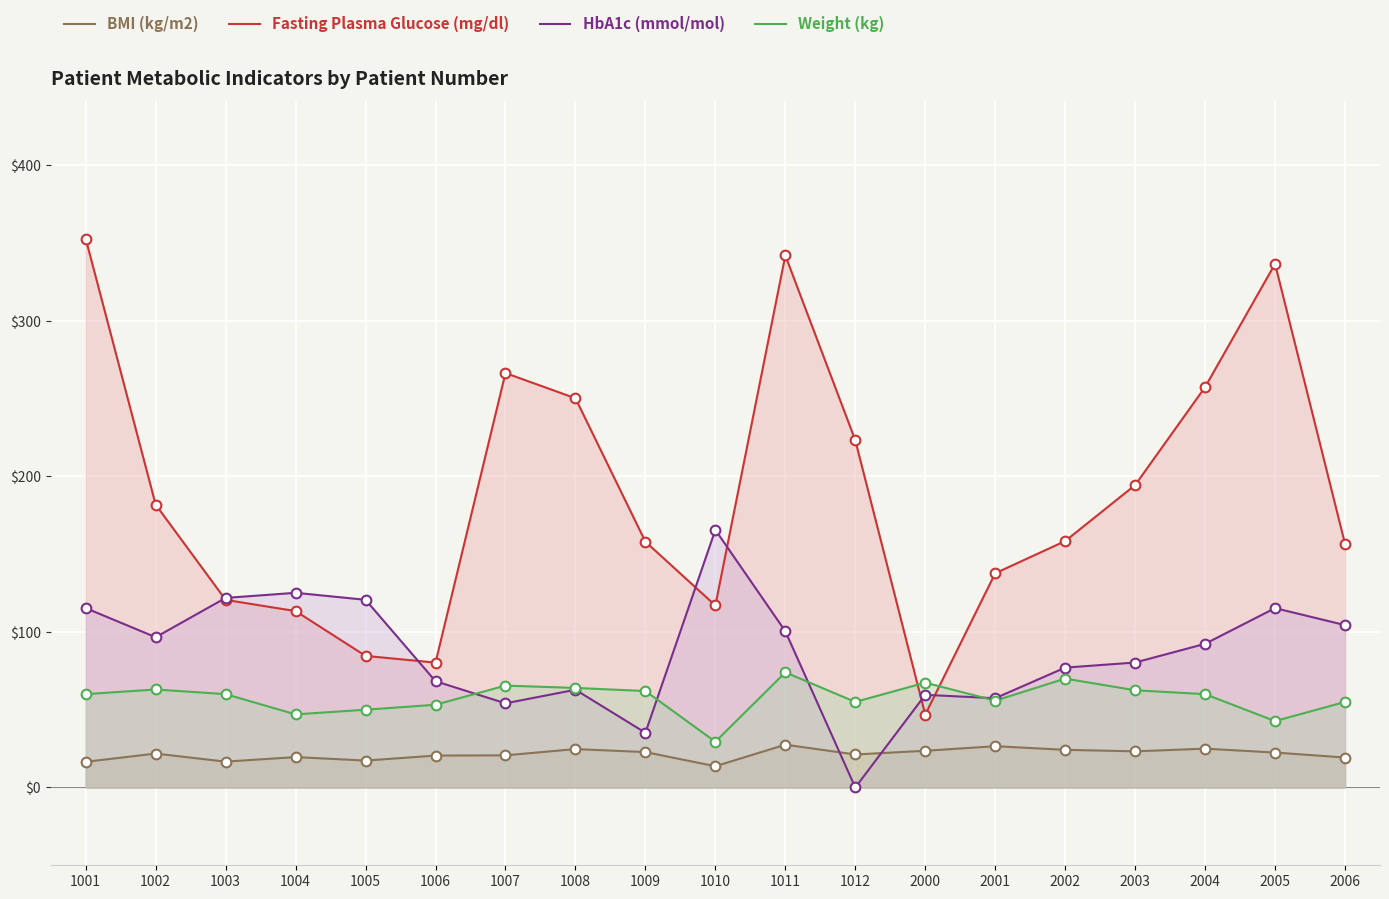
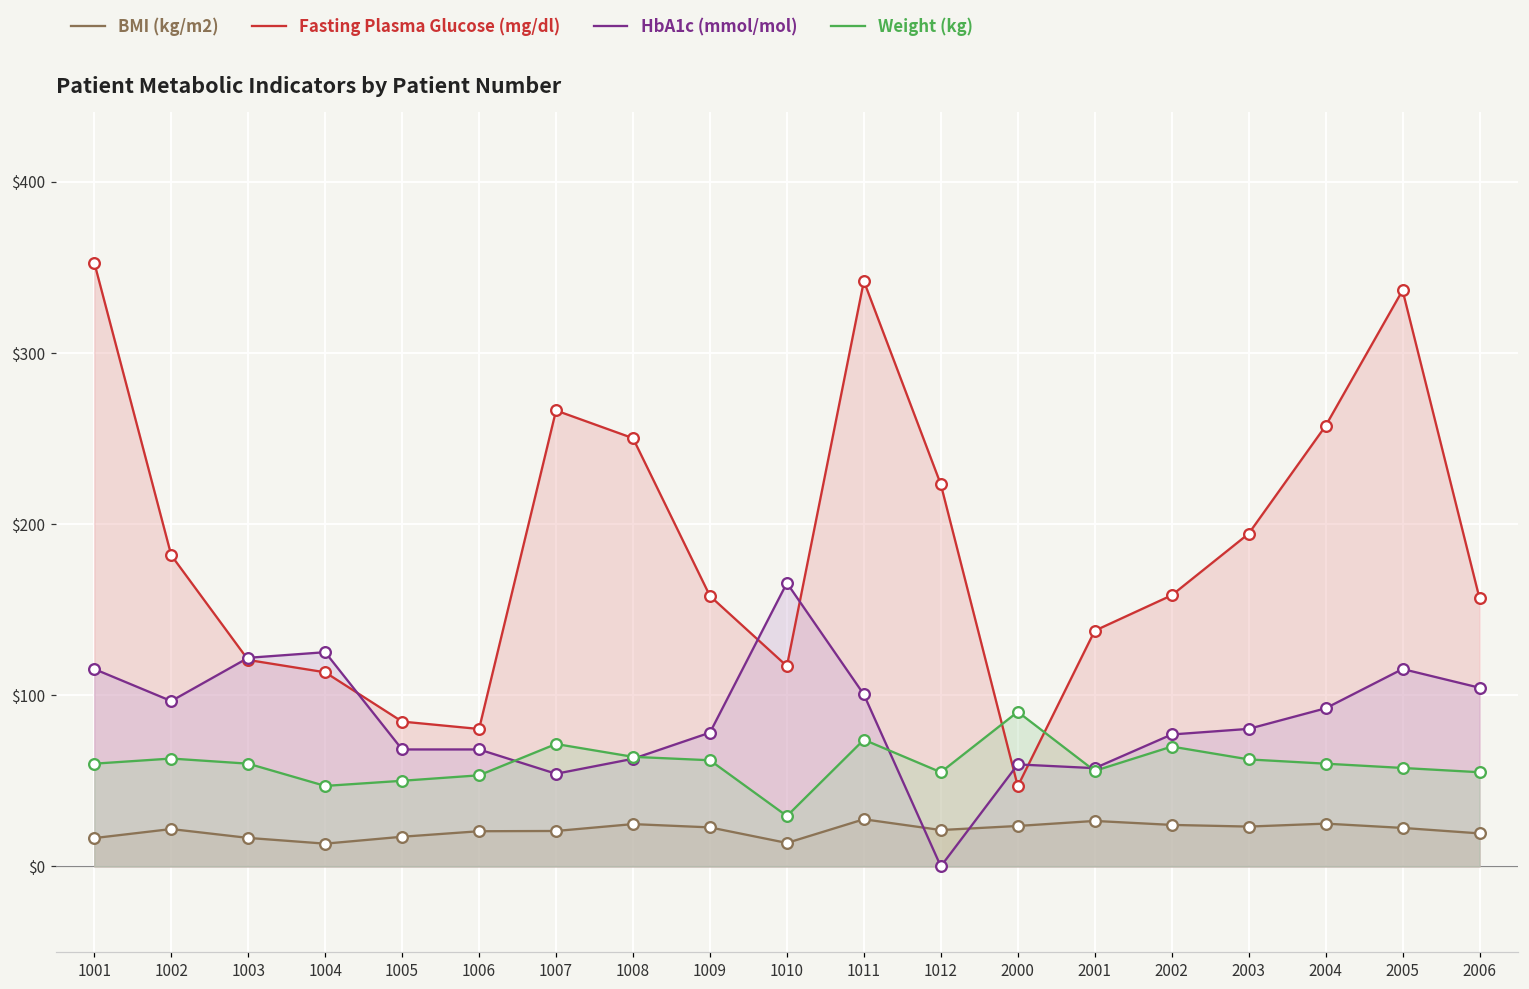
BMI (kg/m2), 1004: $20 -> $13
HbA1c (mmol/mol), 1005: $121 -> $68
Weight (kg), 1007: $66 -> $72
HbA1c (mmol/mol), 1009: $35 -> $78
Weight (kg), 2000: $67 -> $90
Weight (kg), 2005: $43 -> $58
